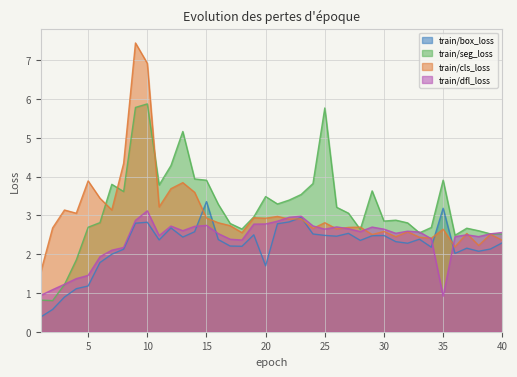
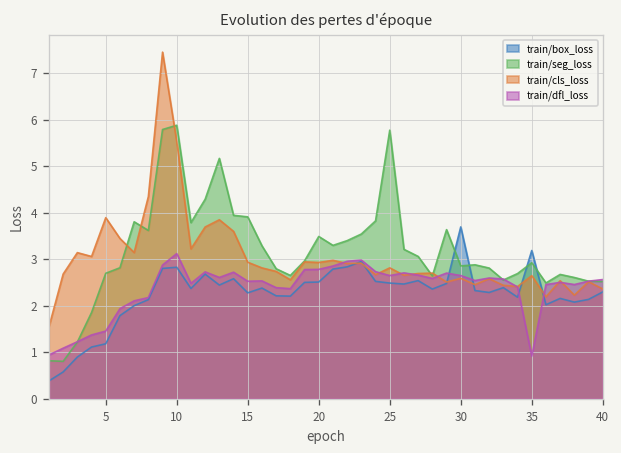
train/cls_loss, 10: 6.9 -> 5.5
train/box_loss, 15: 3.4 -> 2.3
train/dfl_loss, 15: 2.7 -> 2.5
train/box_loss, 20: 1.7 -> 2.5
train/box_loss, 30: 2.5 -> 3.7
train/seg_loss, 35: 3.9 -> 2.9
